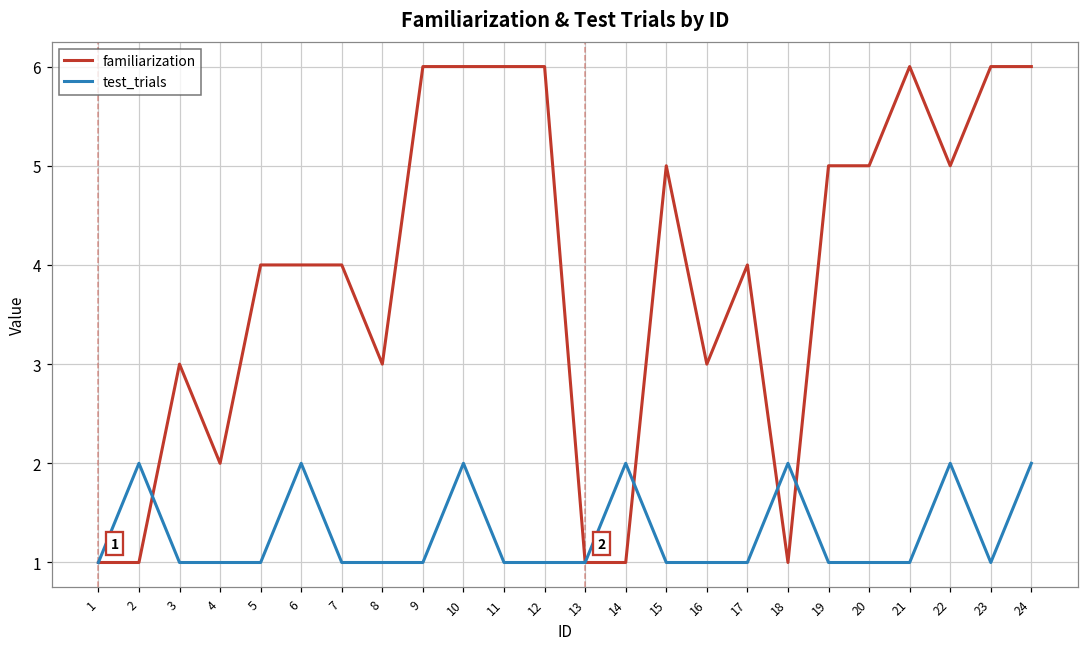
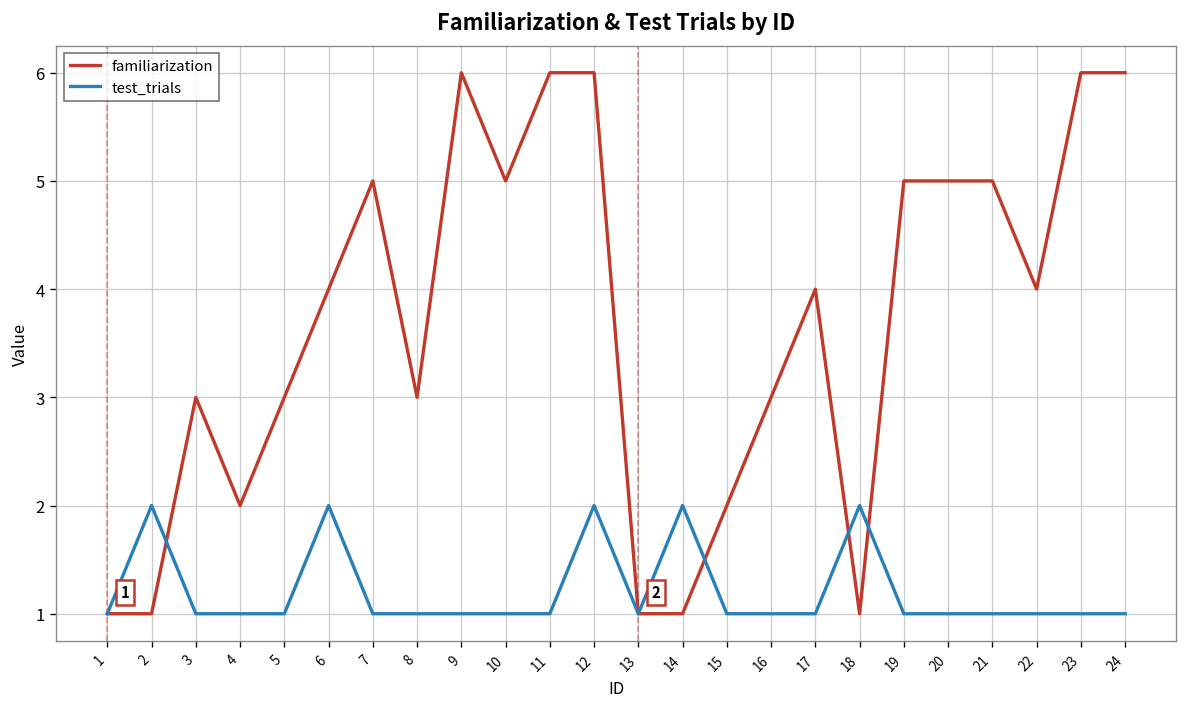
familiarization, 5: 4 -> 3
familiarization, 7: 4 -> 5
familiarization, 10: 6 -> 5
test_trials, 10: 2 -> 1
test_trials, 12: 1 -> 2
familiarization, 15: 5 -> 2
familiarization, 21: 6 -> 5
familiarization, 22: 5 -> 4
test_trials, 22: 2 -> 1
test_trials, 24: 2 -> 1
